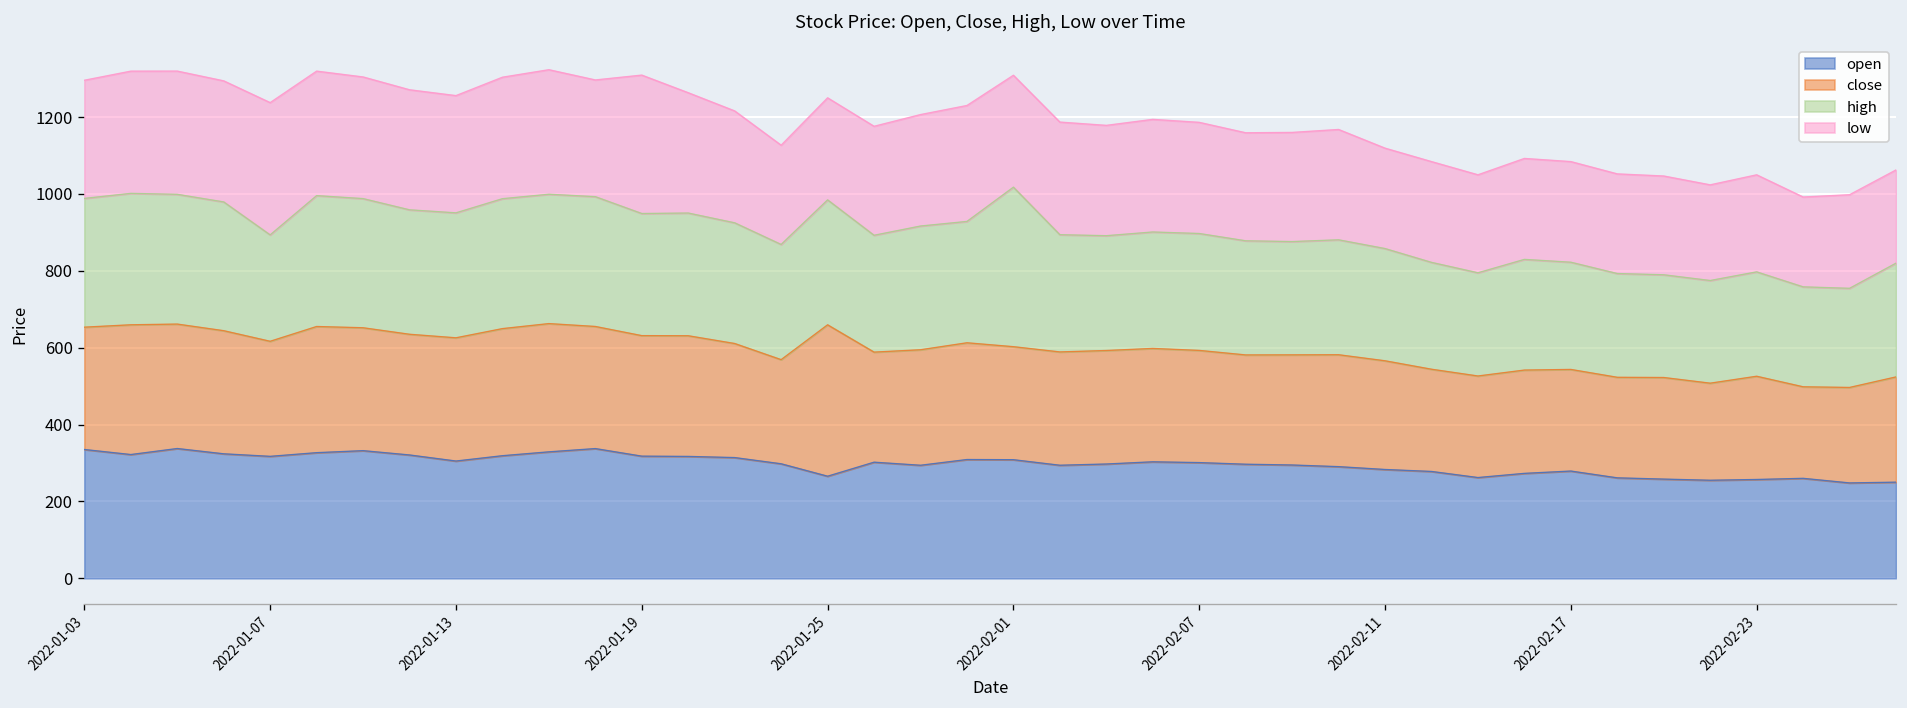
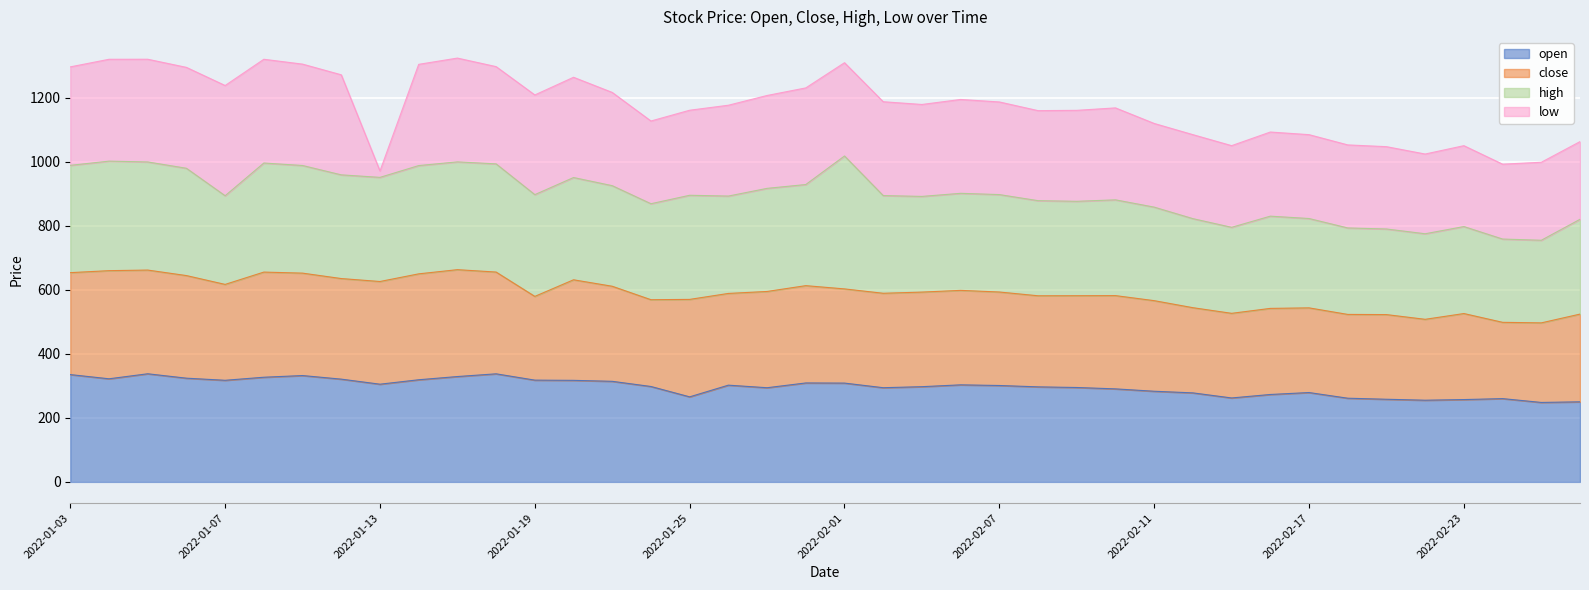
low, 2022-01-13: 310 -> 20
close, 2022-01-19: 310 -> 260
low, 2022-01-19: 360 -> 310
close, 2022-01-25: 390 -> 300
